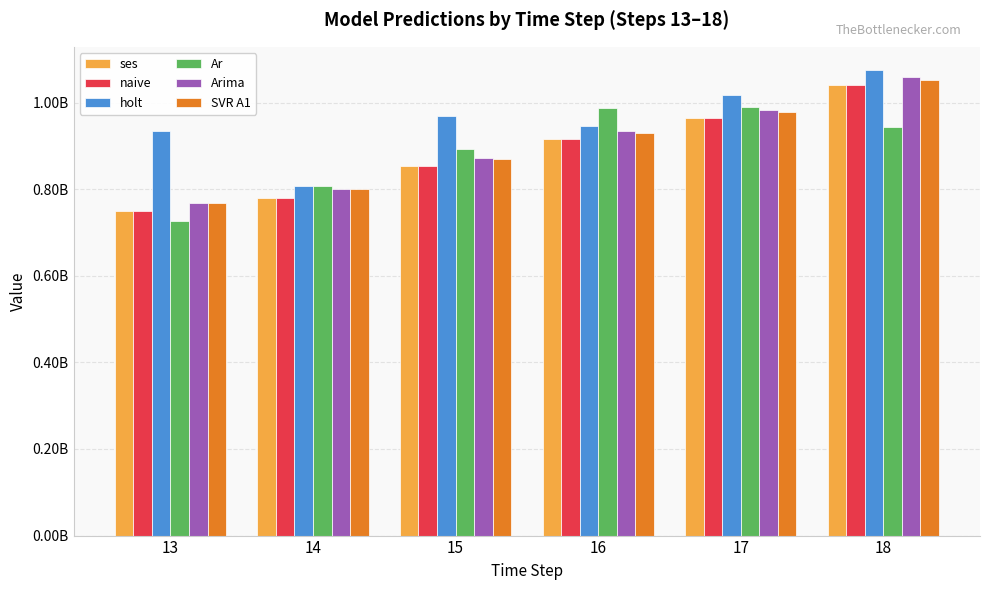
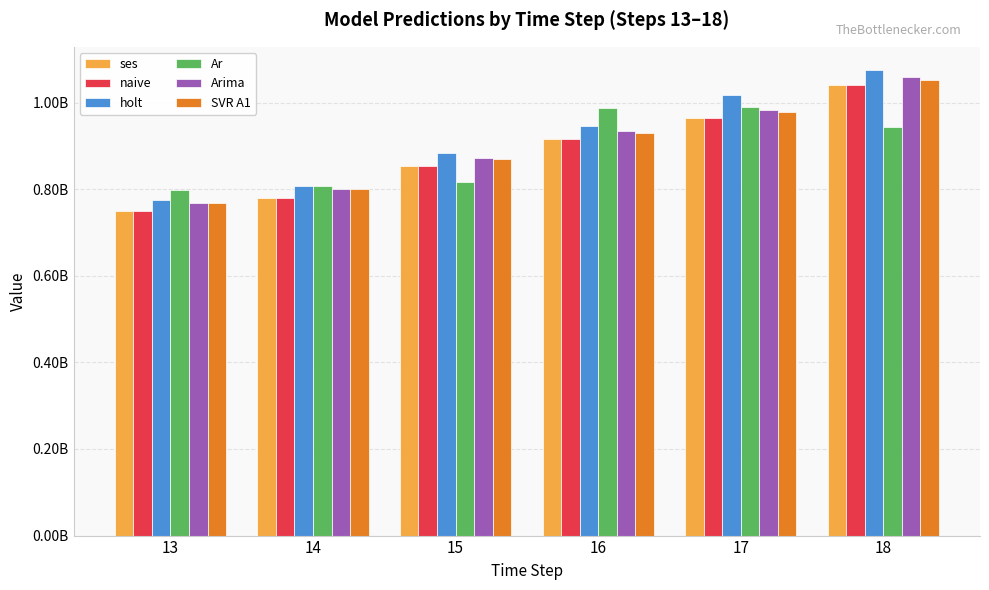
holt, 13: 930000000 -> 780000000
Ar, 13: 730000000 -> 800000000
holt, 15: 970000000 -> 880000000
Ar, 15: 890000000 -> 820000000
